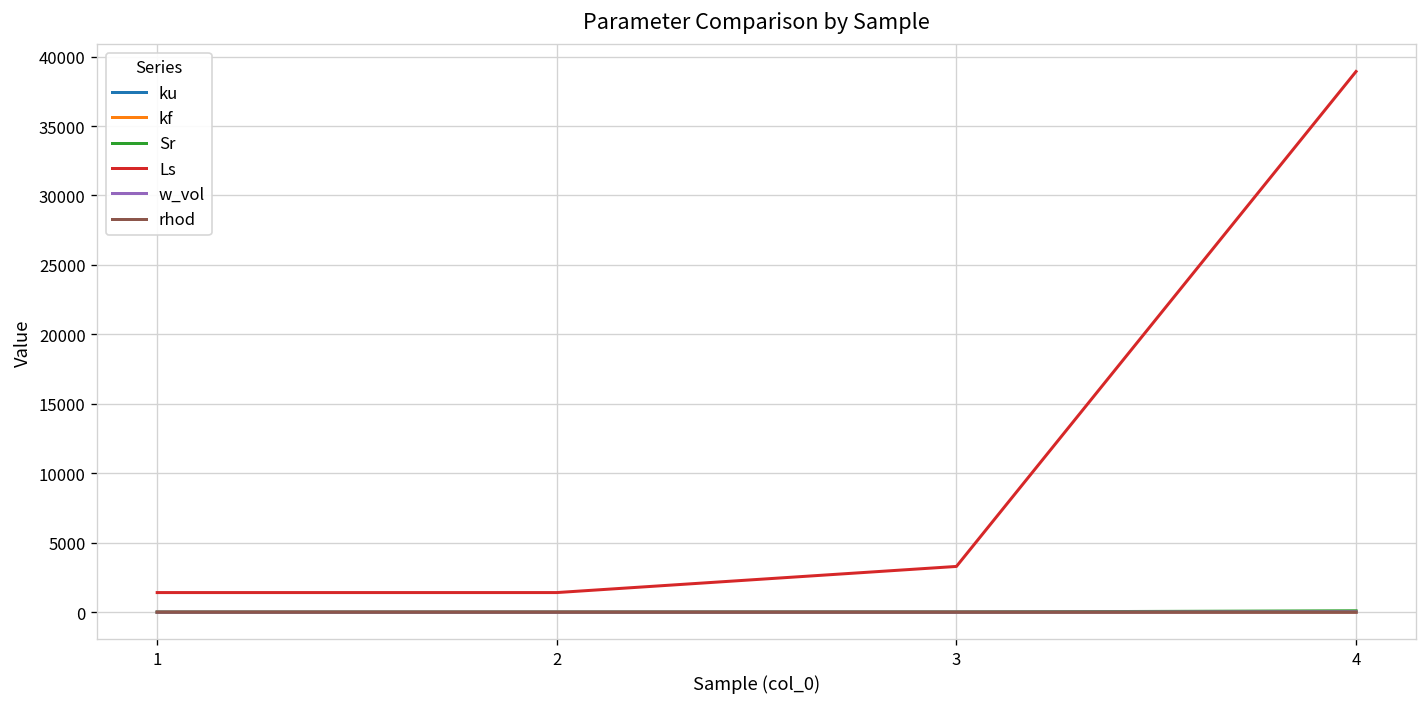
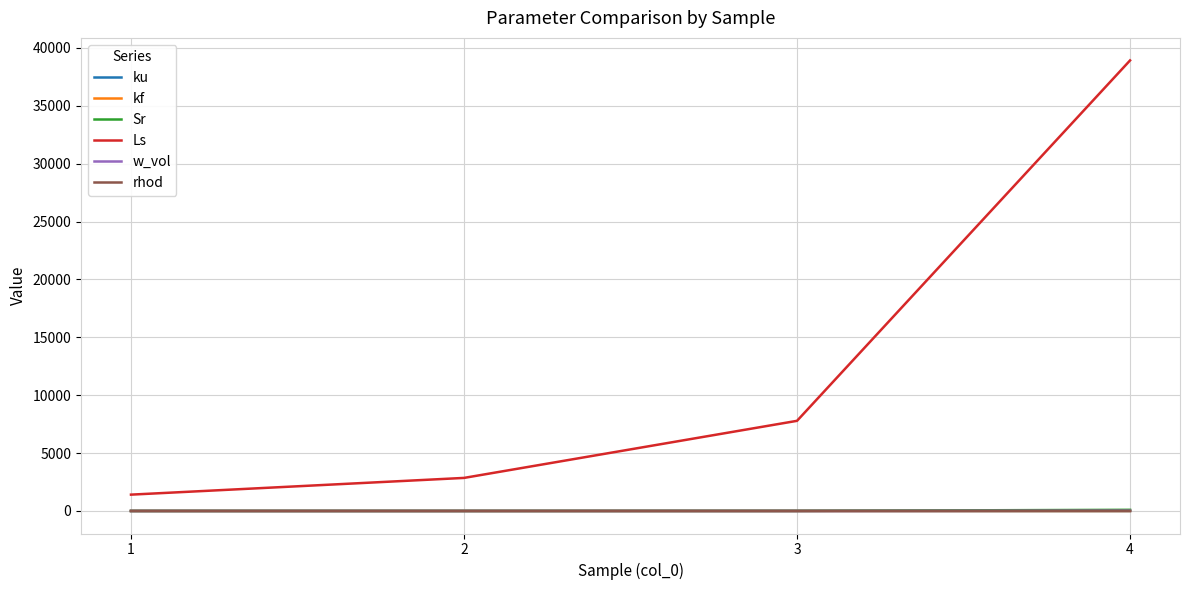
Ls, 2: 1400 -> 2900
Ls, 3: 3300 -> 7800
